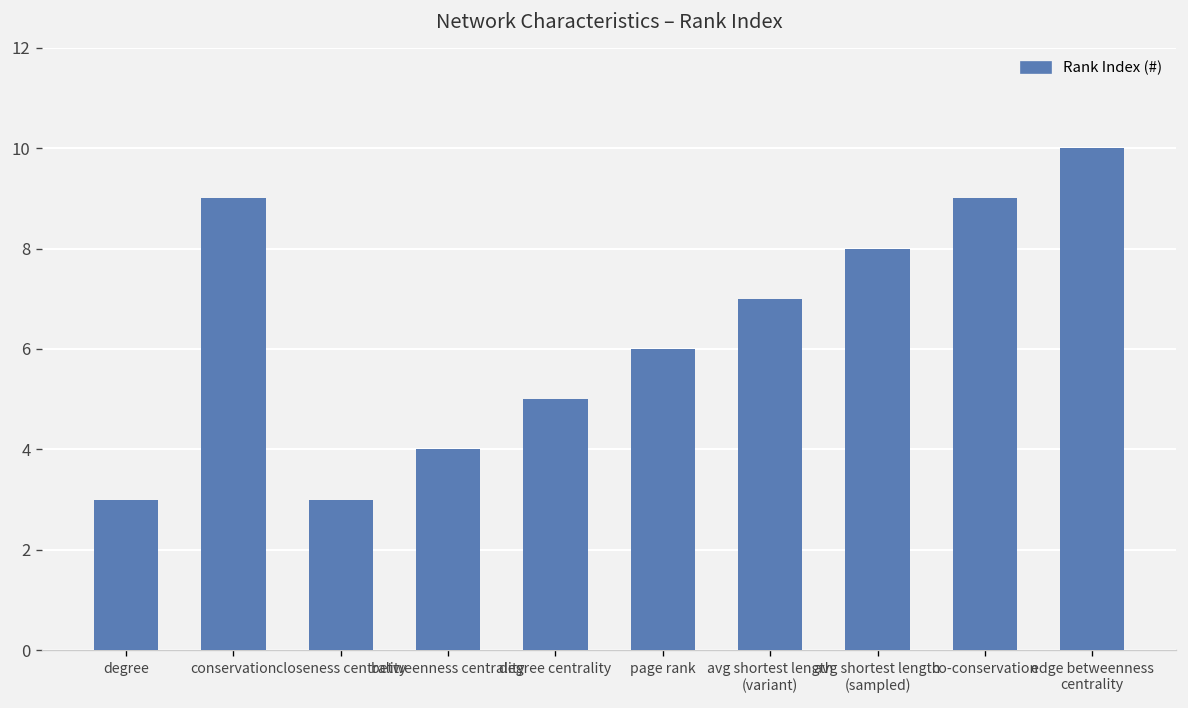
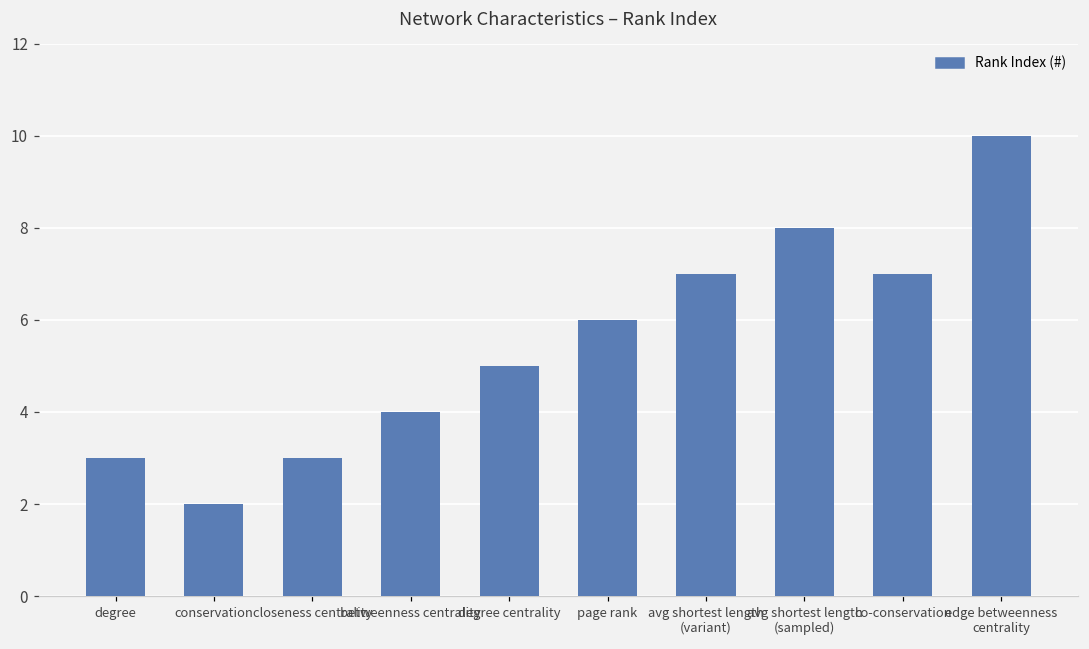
conservation: 9 -> 2
co-conservation: 9 -> 7
